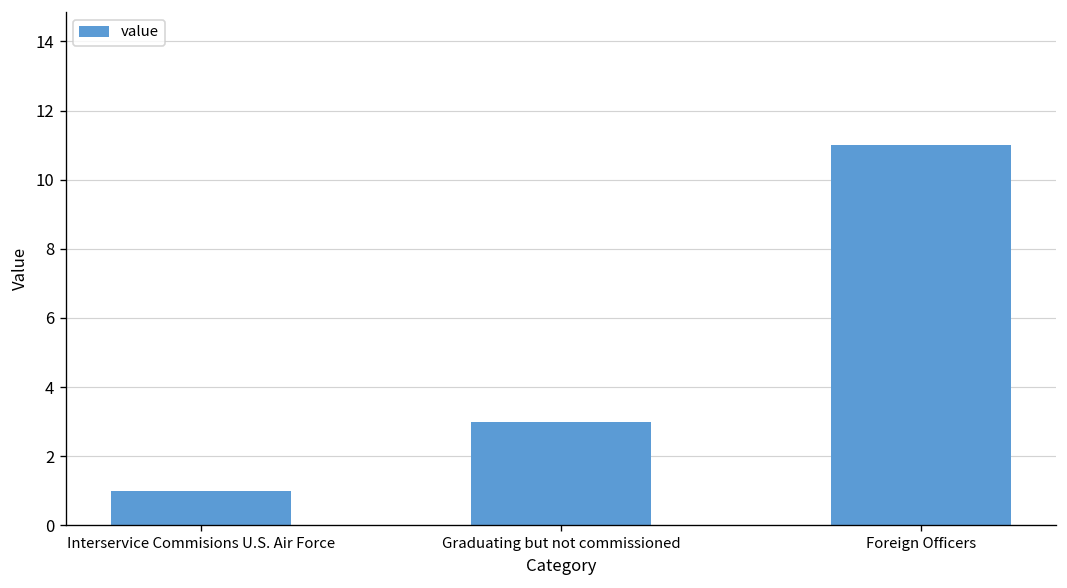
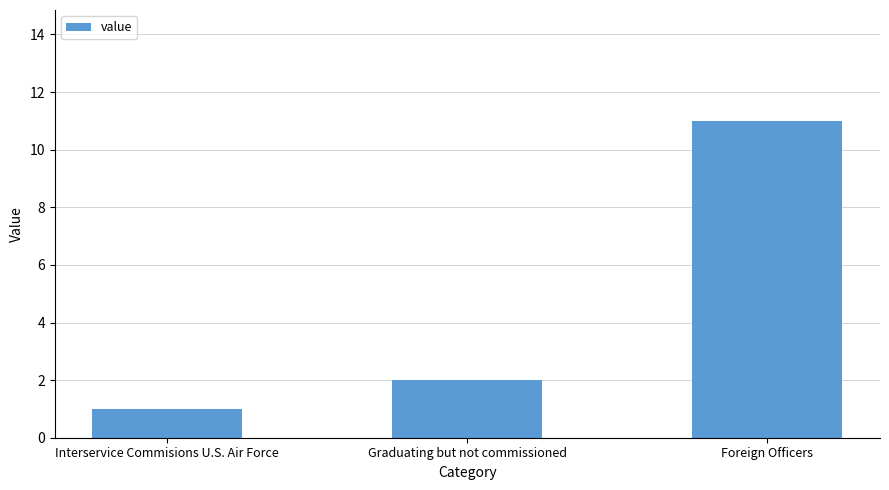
Graduating but not commissioned: 3 -> 2
